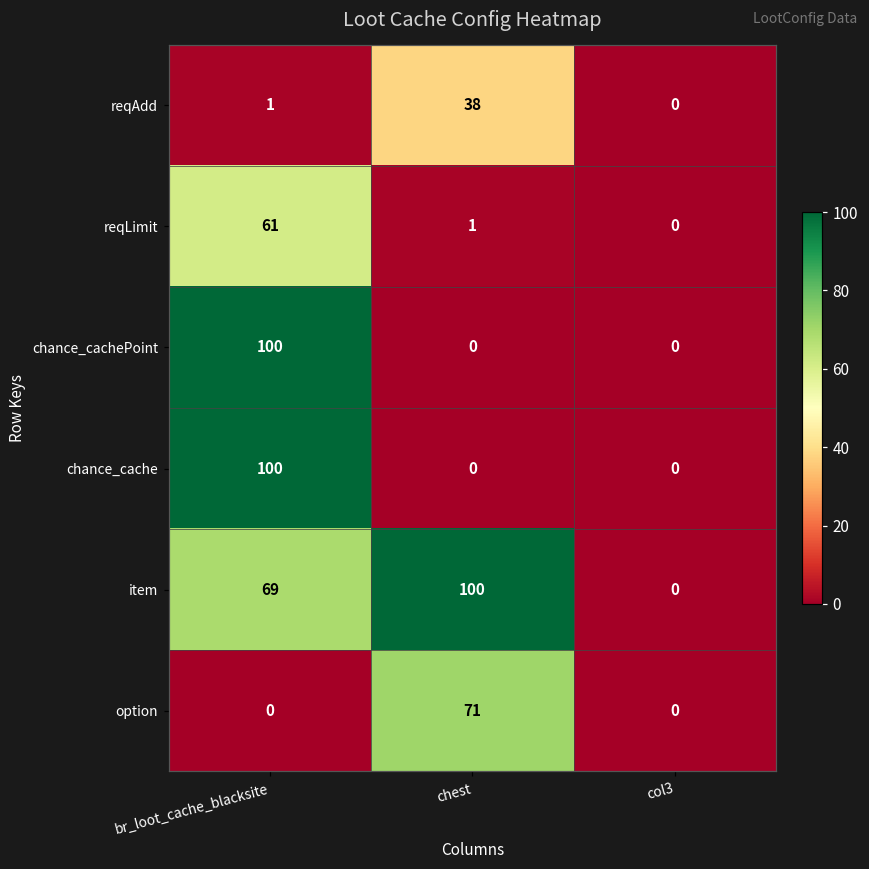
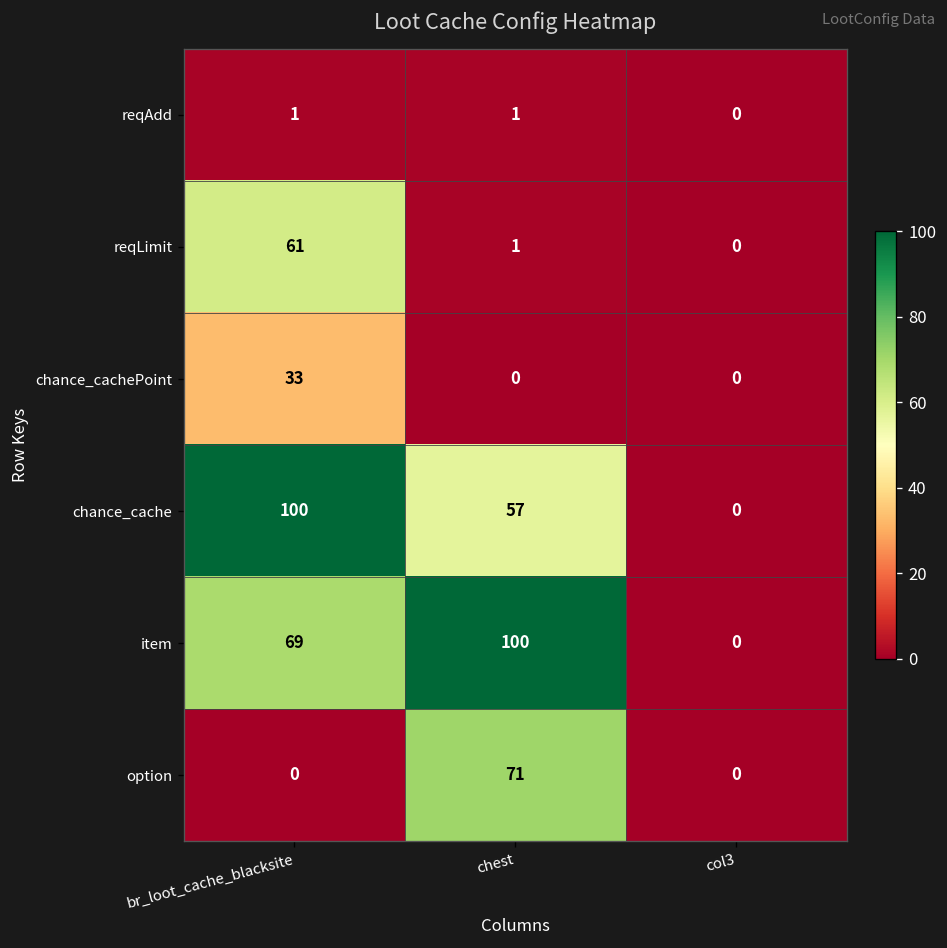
reqAdd, chest: 38 -> 1
chance_cachePoint, br_loot_cache_blacksite: 100 -> 33
chance_cache, chest: 0 -> 57
